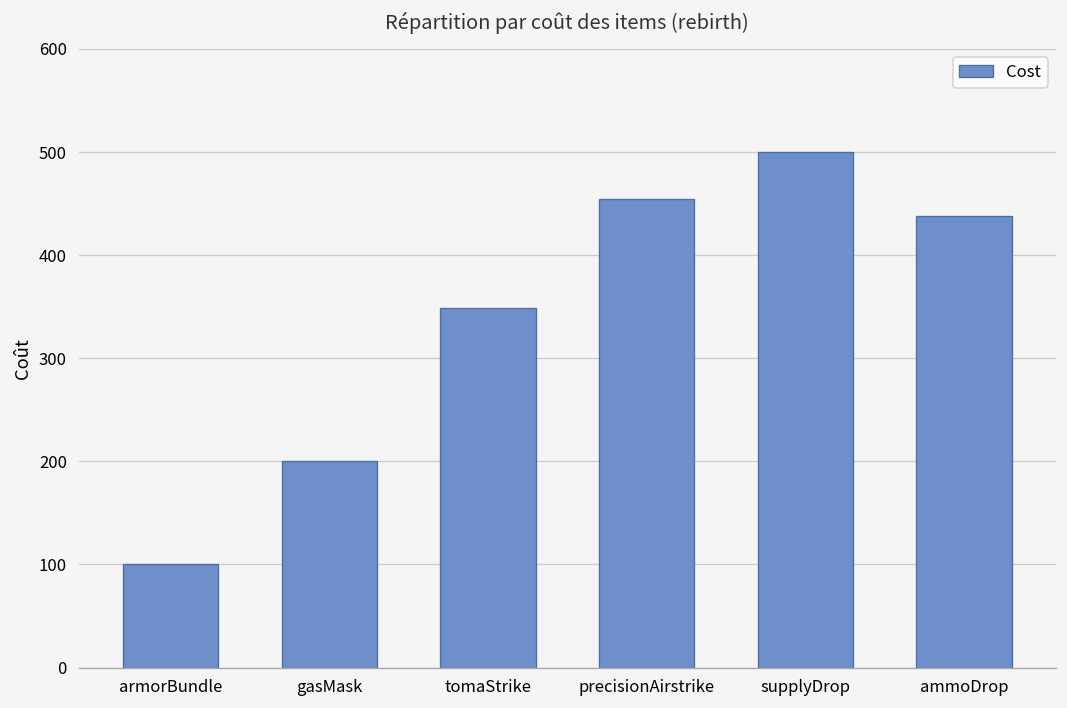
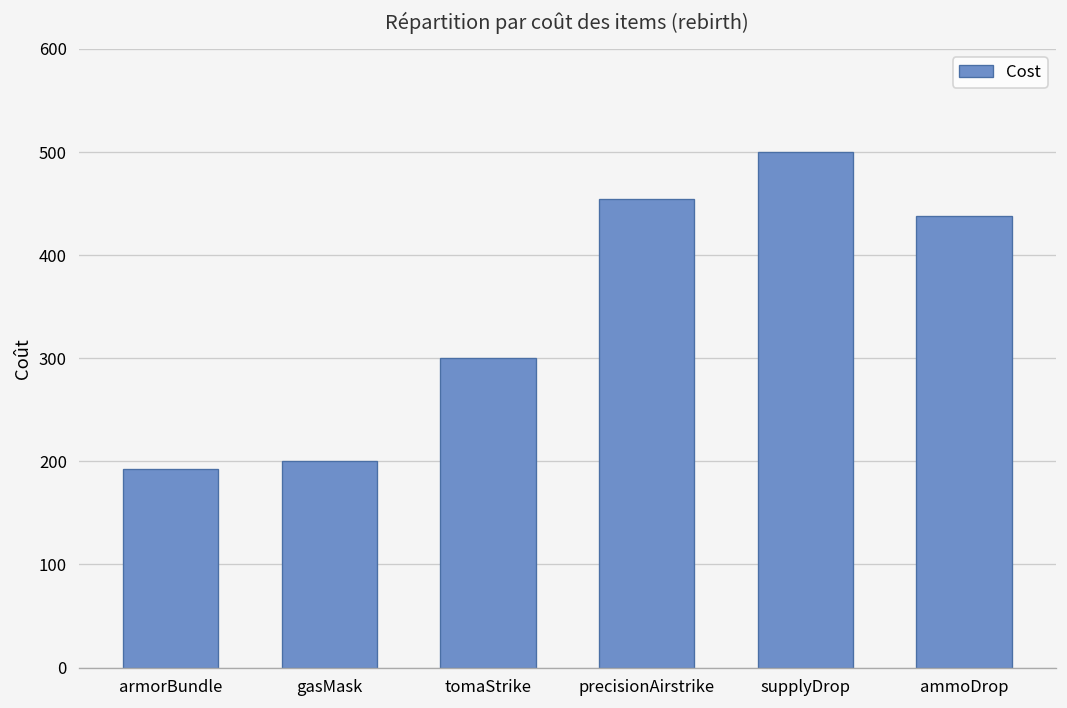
armorBundle: 100 -> 190
tomaStrike: 350 -> 300
